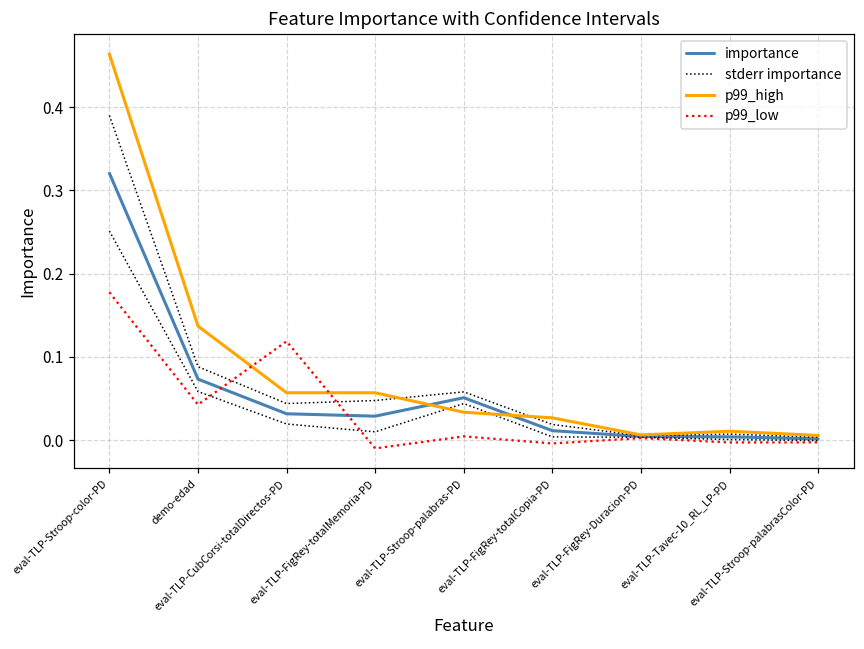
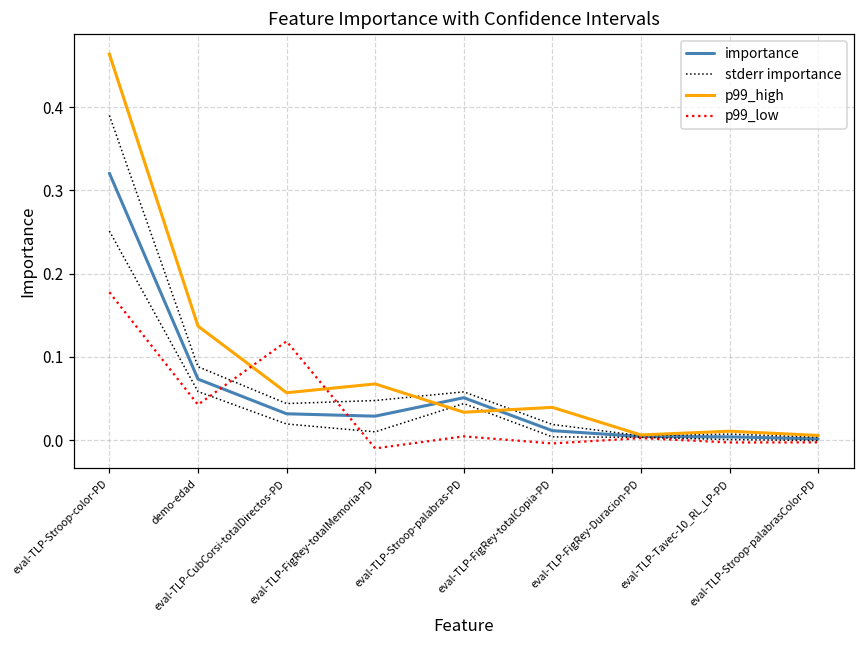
p99_high, eval-TLP-FigRey-totalMemoria-PD: 0.06 -> 0.07
p99_high, eval-TLP-FigRey-totalCopia-PD: 0.03 -> 0.04
